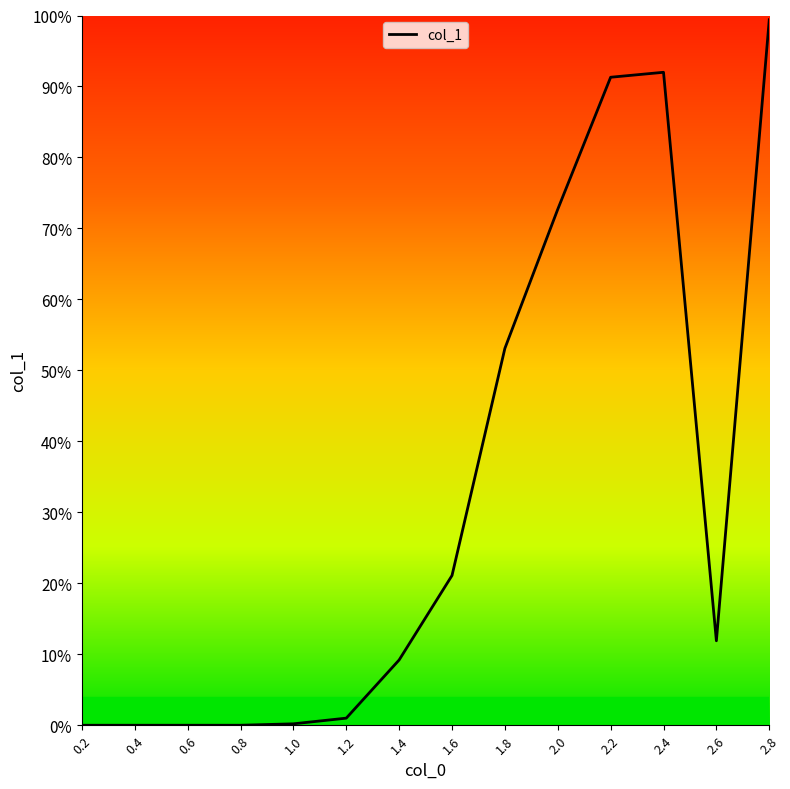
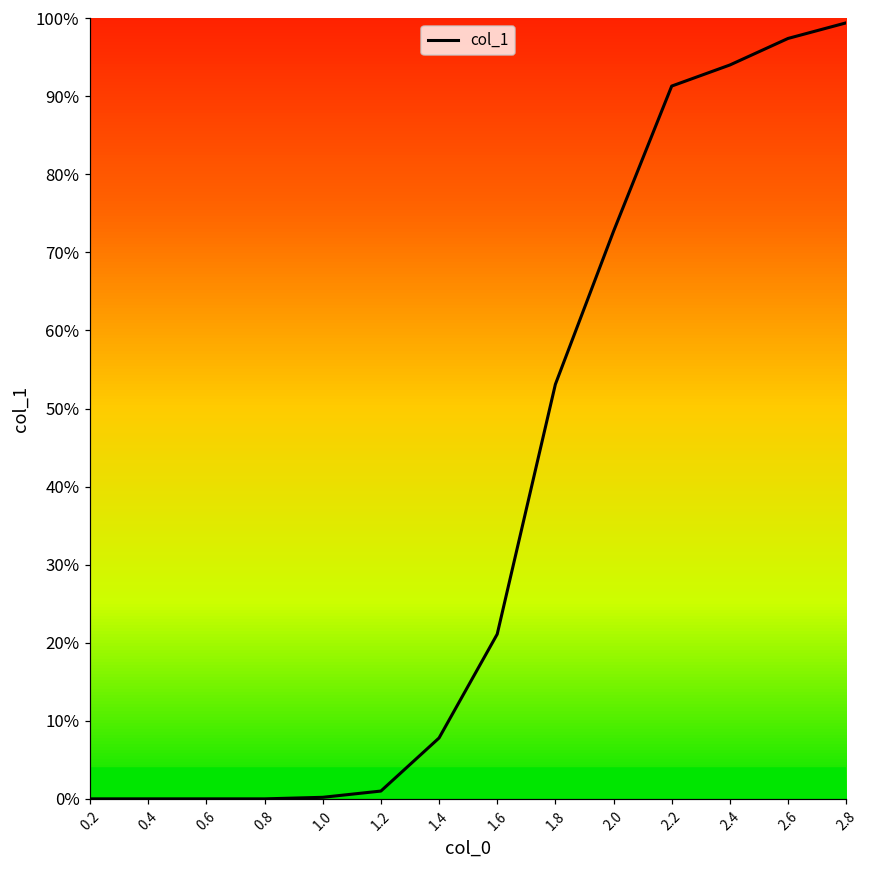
1.4: 9% -> 8%
2.4: 92% -> 94%
2.6: 12% -> 97%
